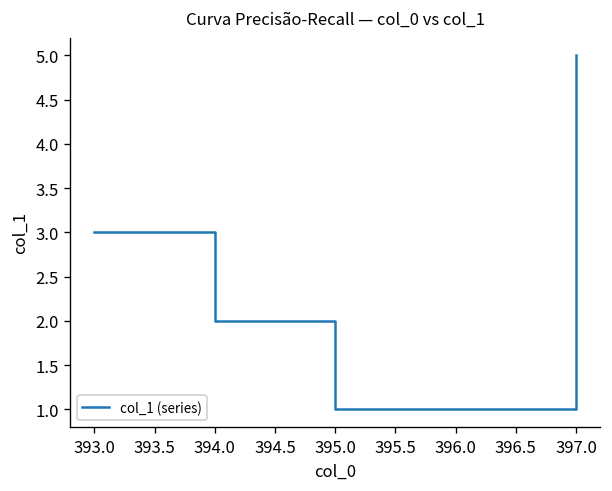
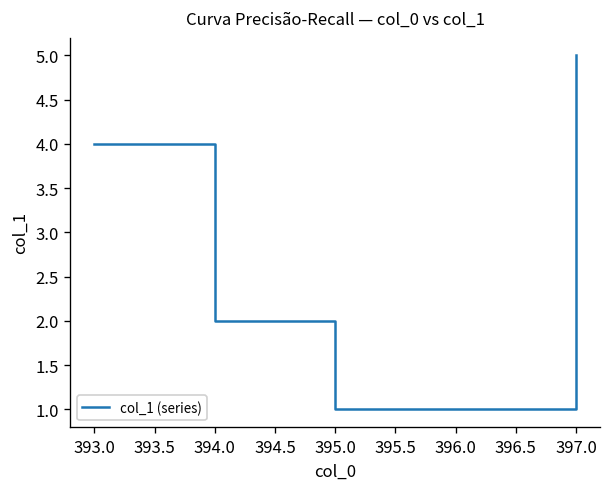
393.0: 3 -> 4
